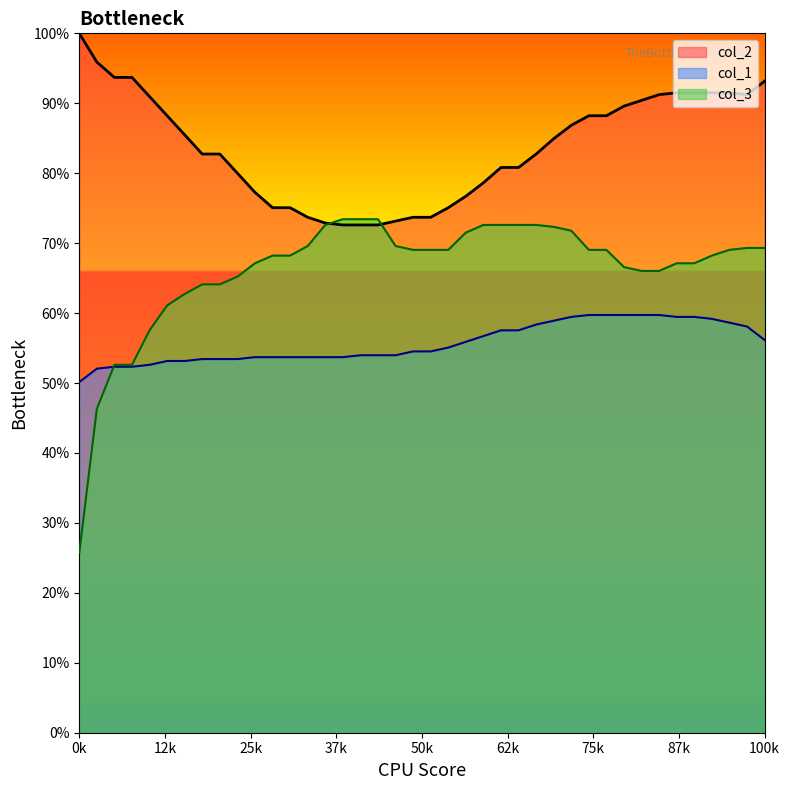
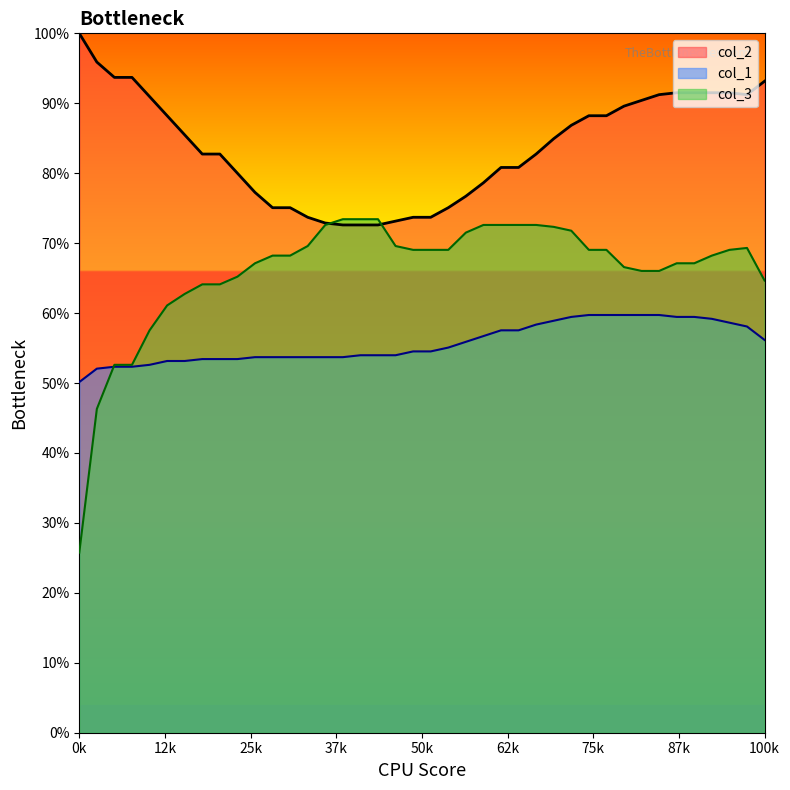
col_3, 100k: 69% -> 65%
